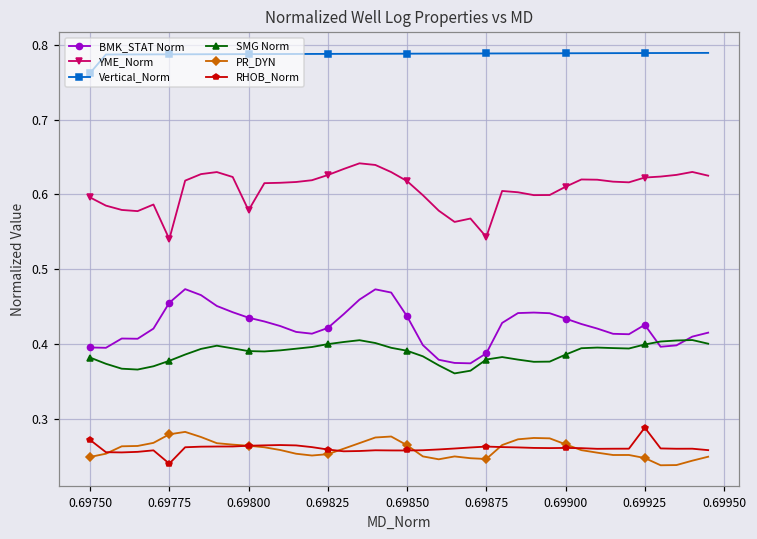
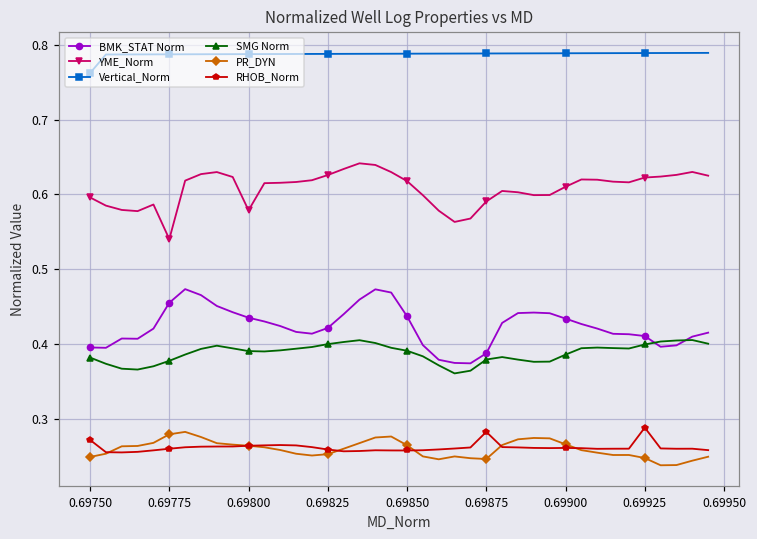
RHOB_Norm, 0.69775: 0.24 -> 0.26
YME_Norm, 0.69875: 0.54 -> 0.59
RHOB_Norm, 0.69875: 0.26 -> 0.28
BMK_STAT Norm, 0.69925: 0.43 -> 0.41
